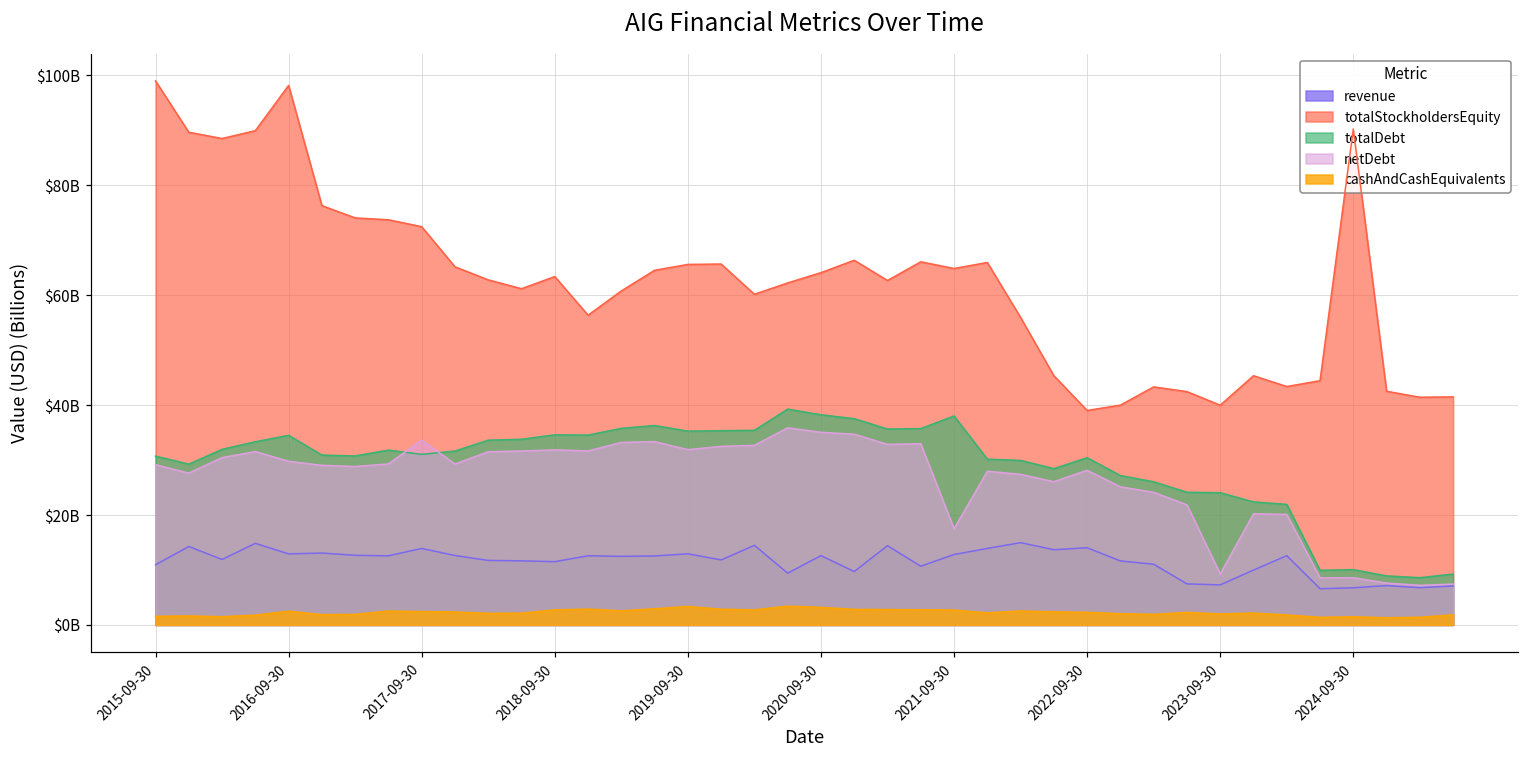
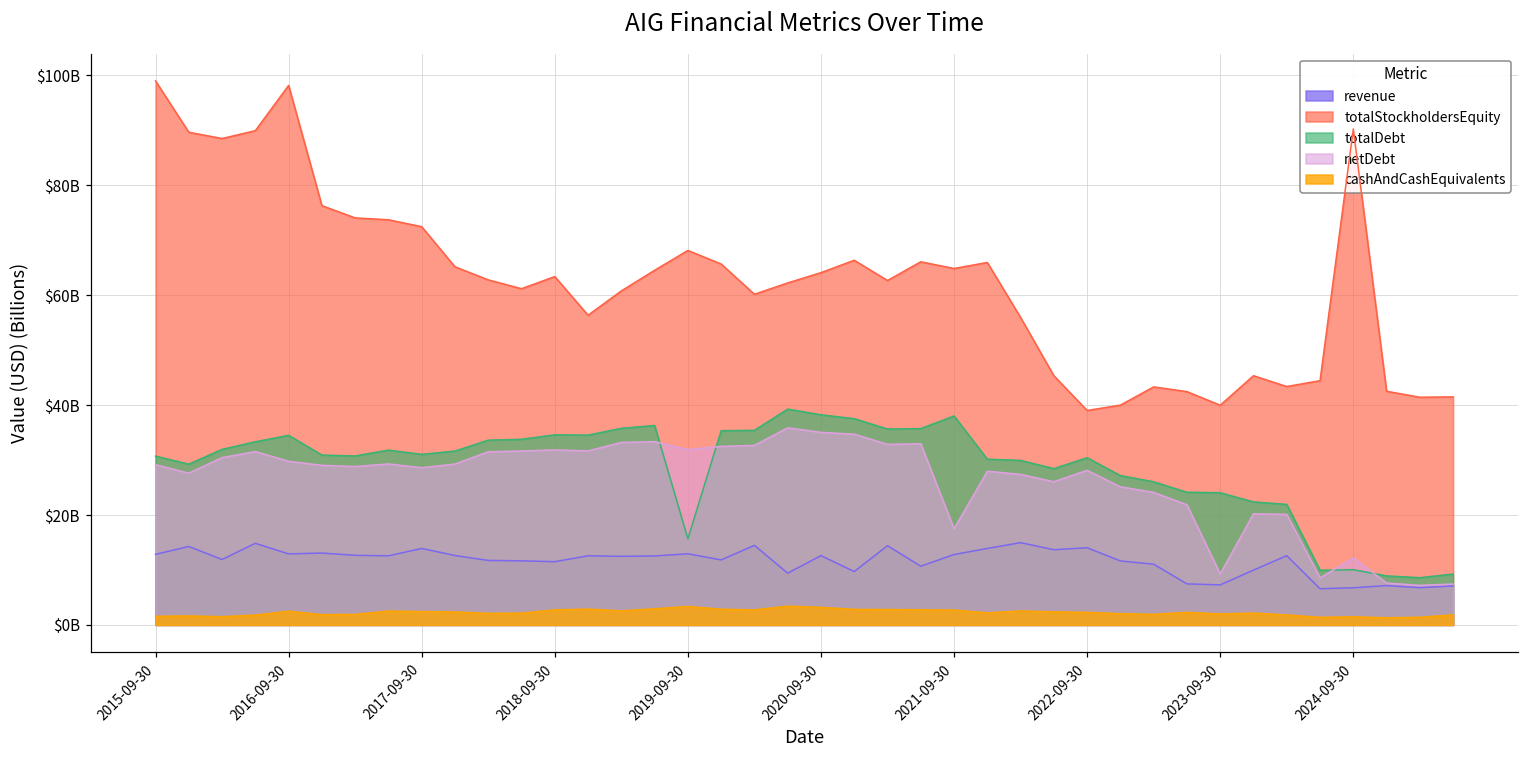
revenue, 2015-09-30: $11000000000 -> $13000000000
netDebt, 2017-09-30: $34000000000 -> $29000000000
totalStockholdersEquity, 2019-09-30: $66000000000 -> $68000000000
totalDebt, 2019-09-30: $35000000000 -> $16000000000
netDebt, 2024-09-30: $9000000000 -> $12000000000
